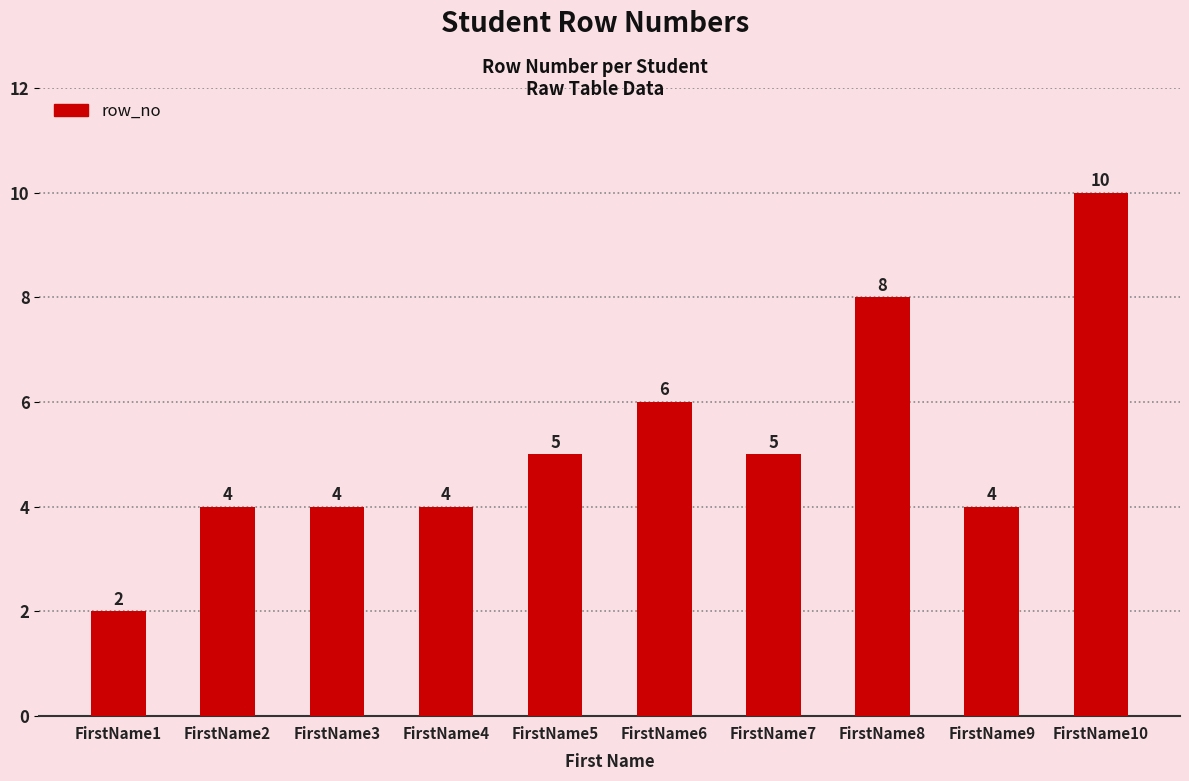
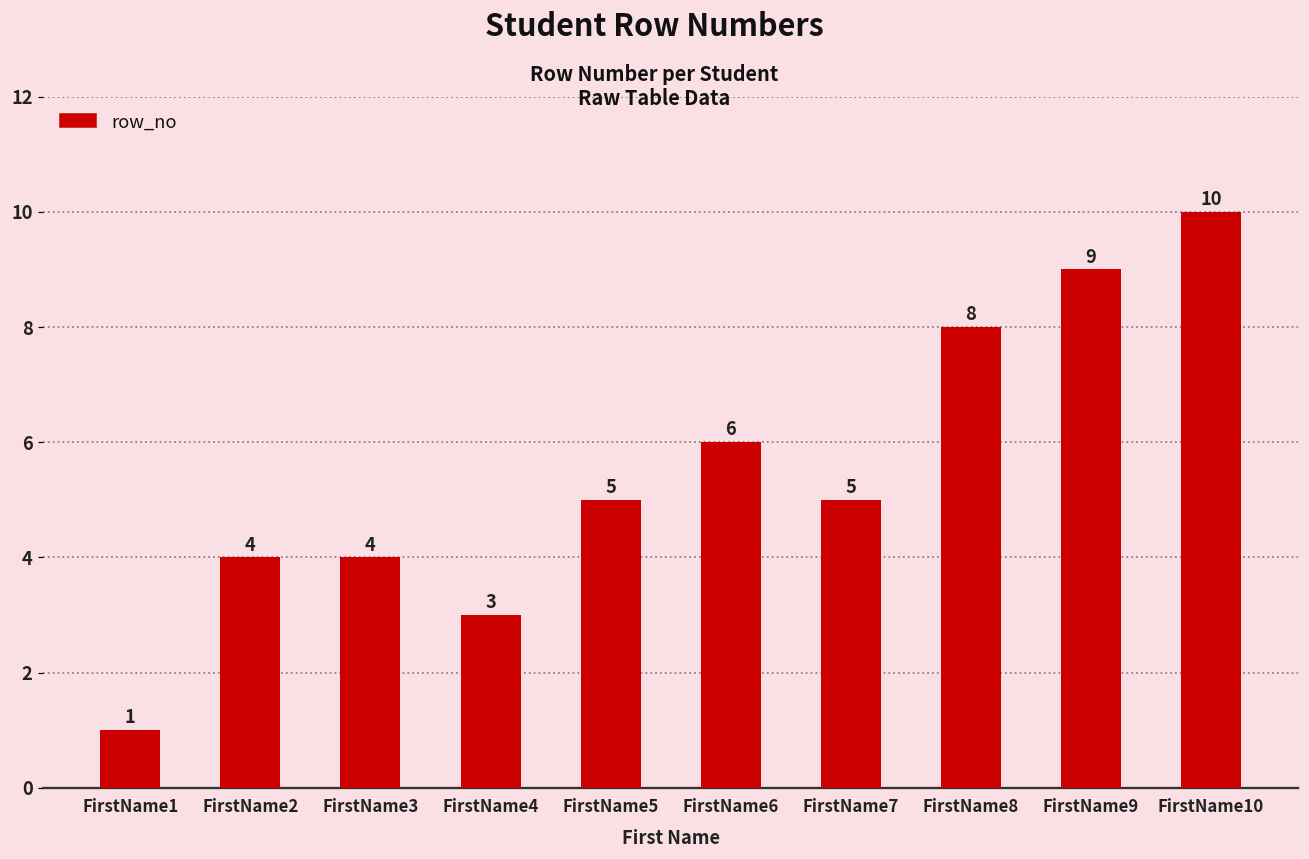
FirstName1: 2 -> 1
FirstName4: 4 -> 3
FirstName9: 4 -> 9
